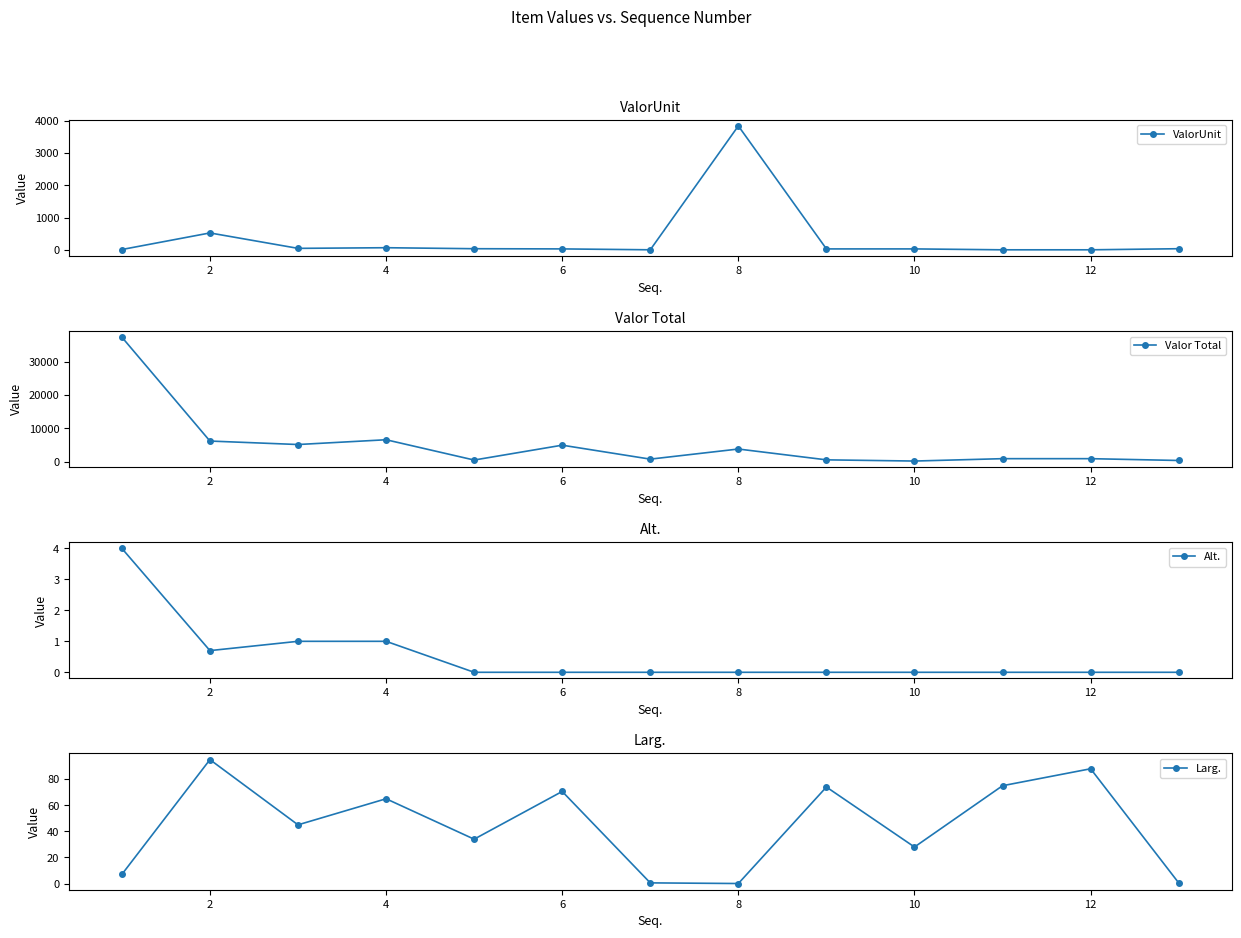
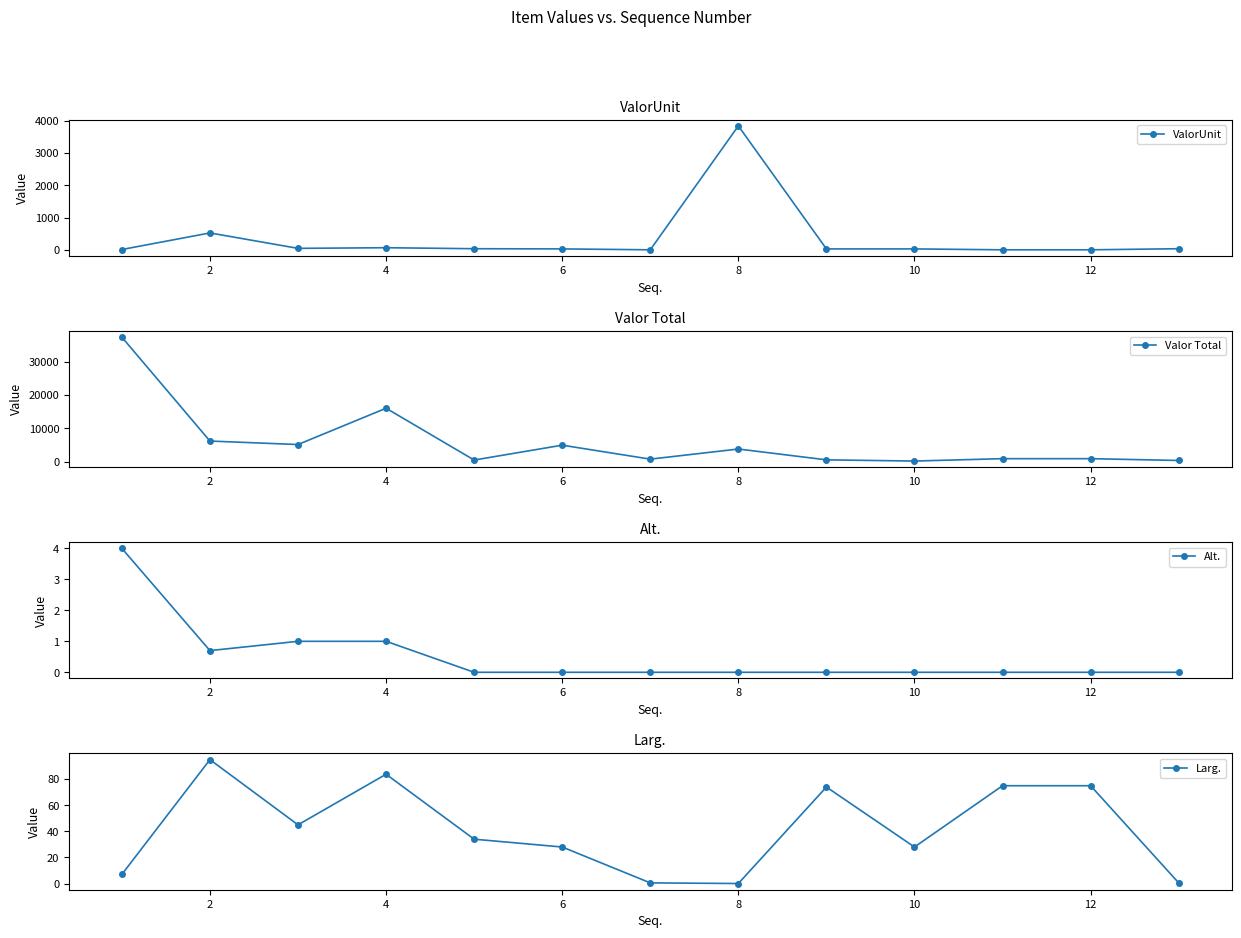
Valor Total, 4: 7000 -> 16000
Larg., 4: 65 -> 84
Larg., 6: 71 -> 28
Larg., 12: 88 -> 75
